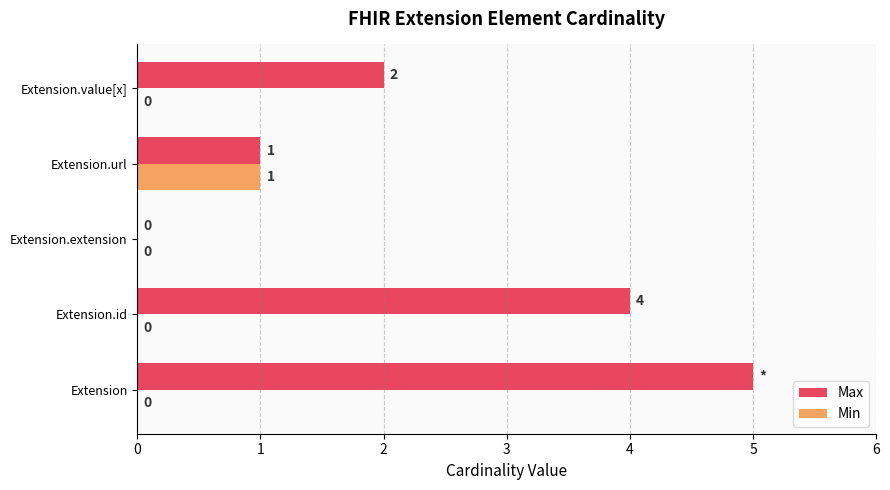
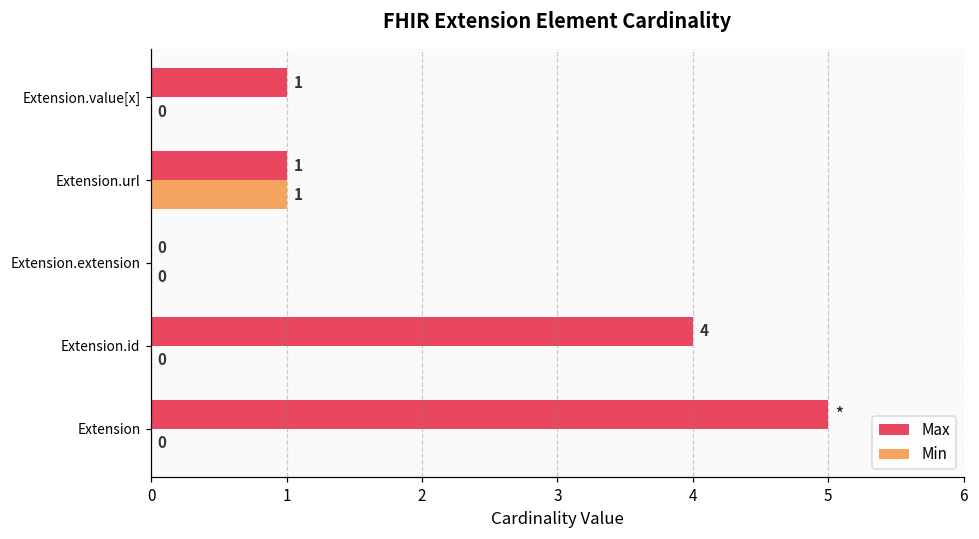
Max, Extension.value[x]: 2 -> 1
